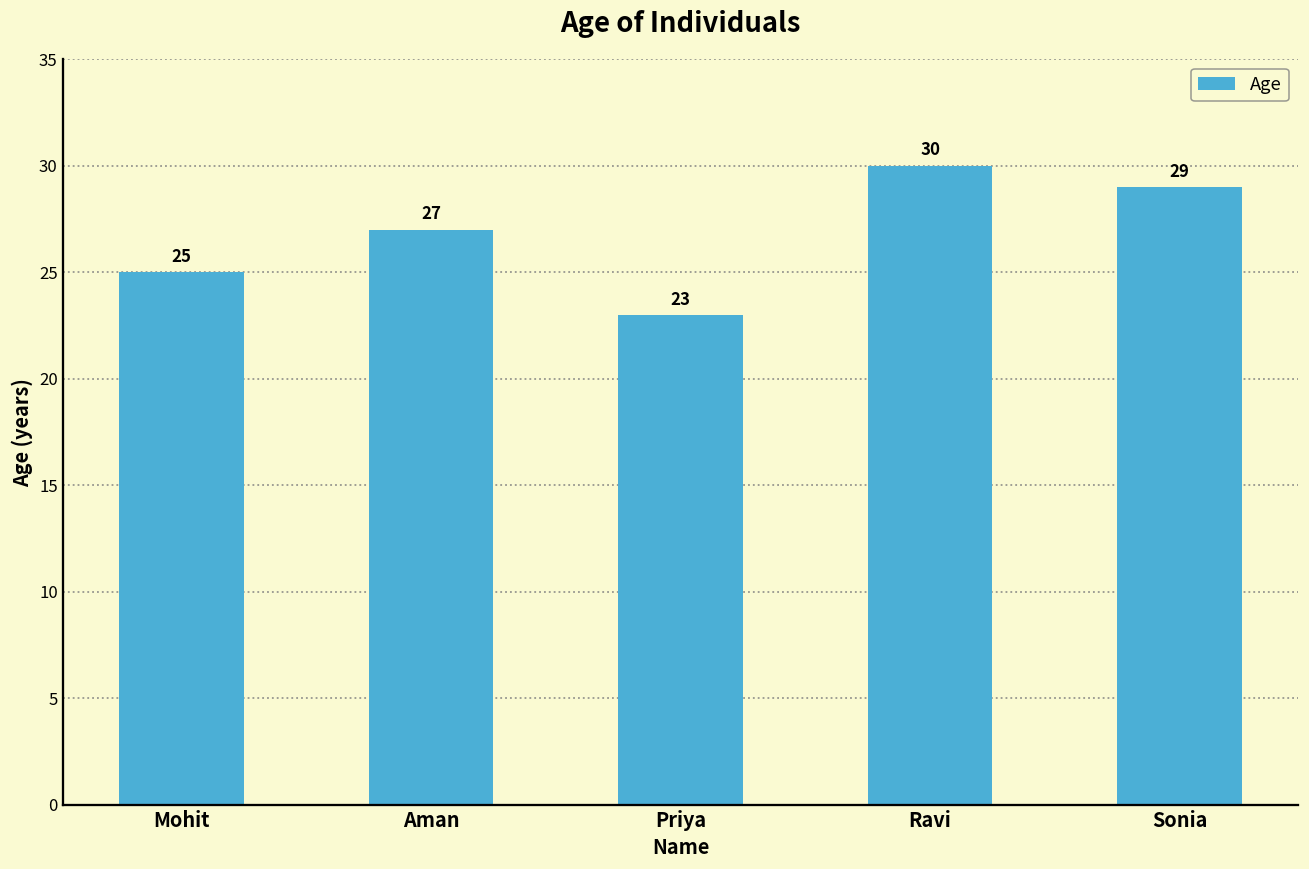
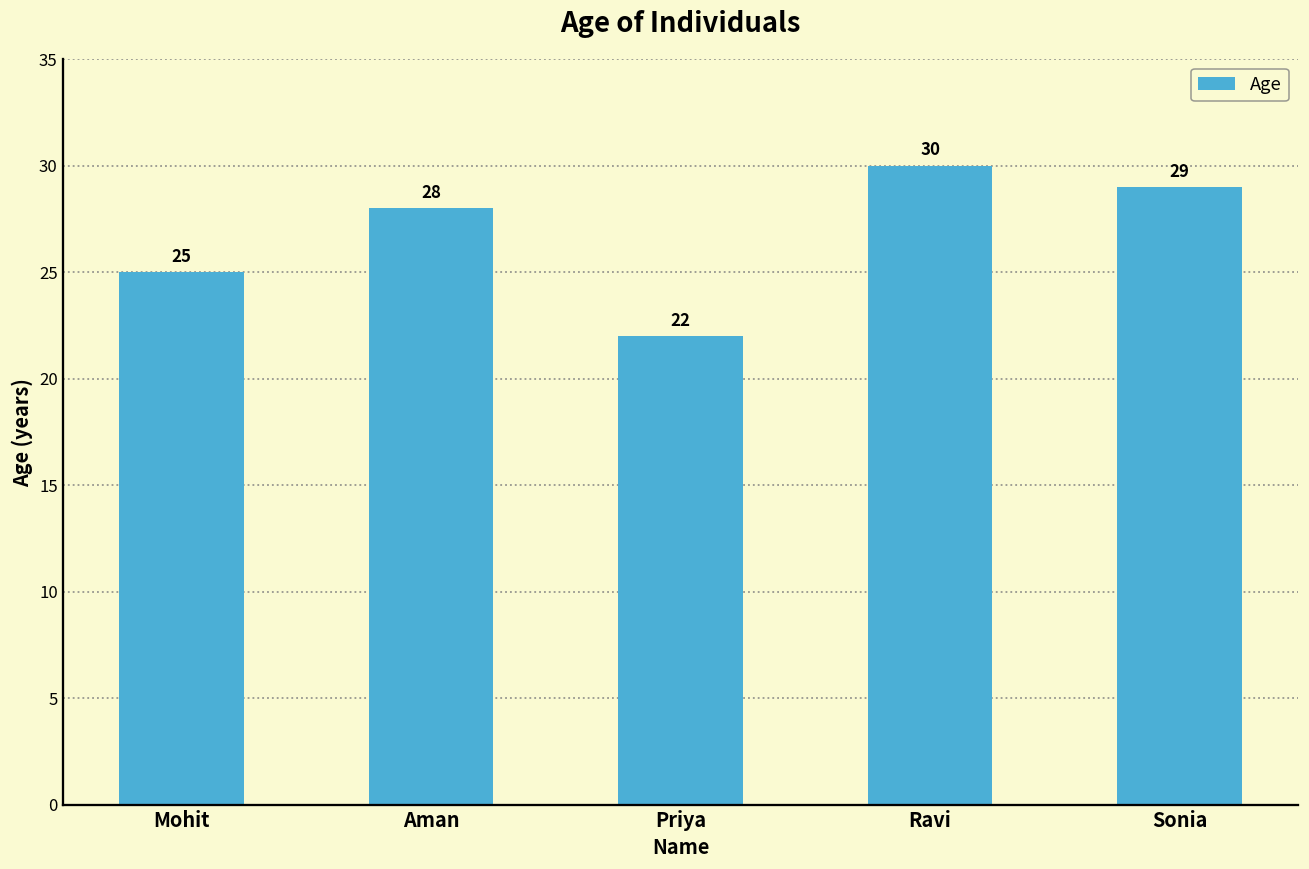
Aman: 27 -> 28
Priya: 23 -> 22
